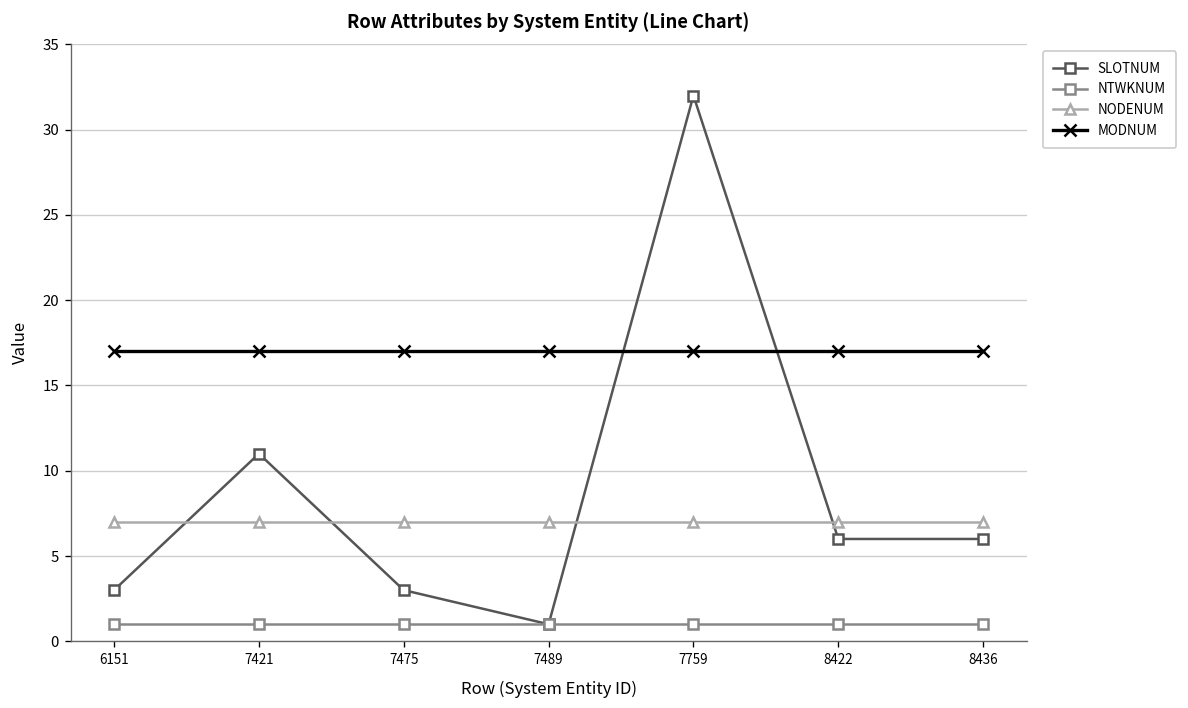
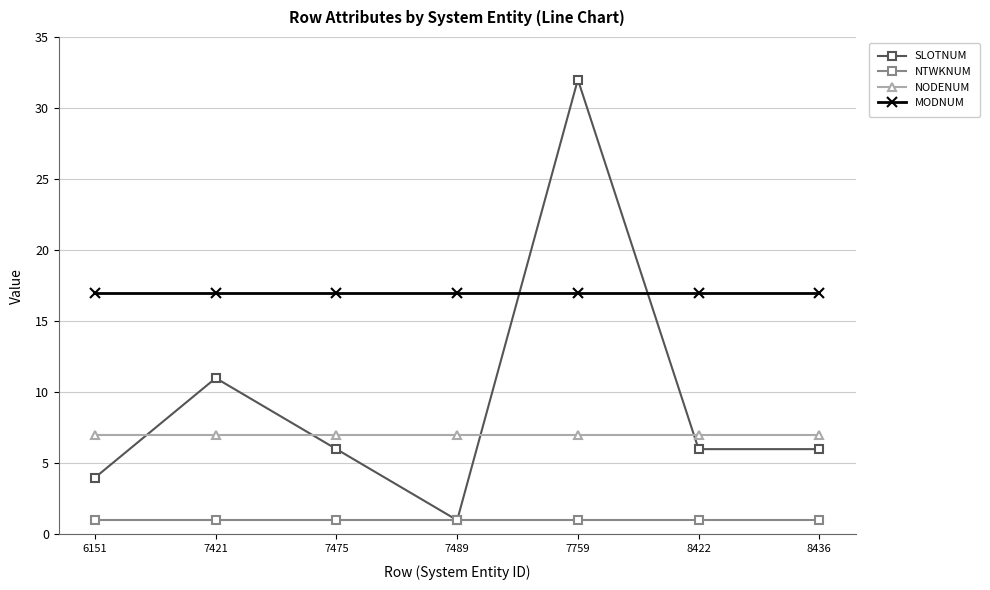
SLOTNUM, 6151: 3 -> 4
SLOTNUM, 7475: 3 -> 6
